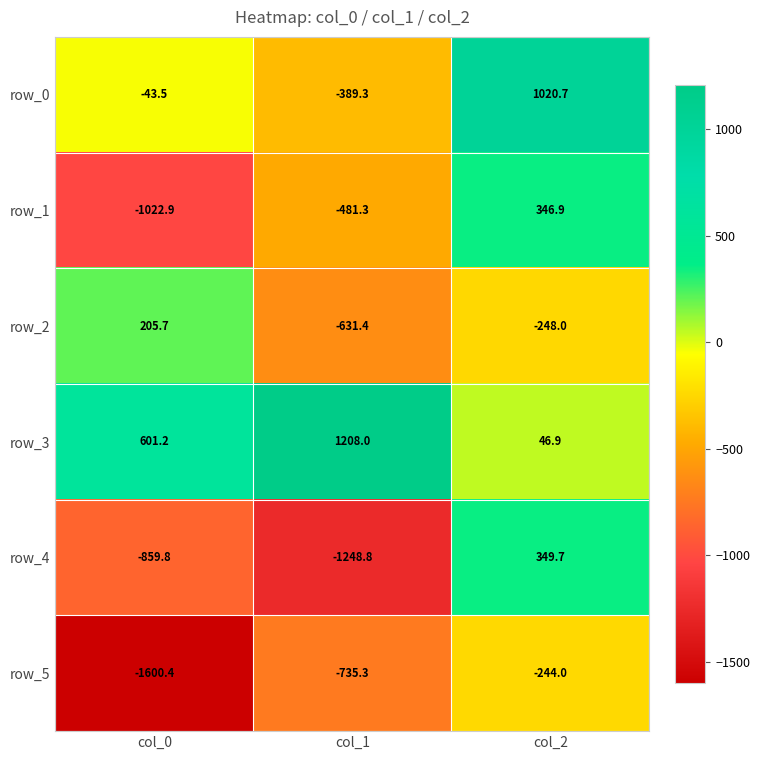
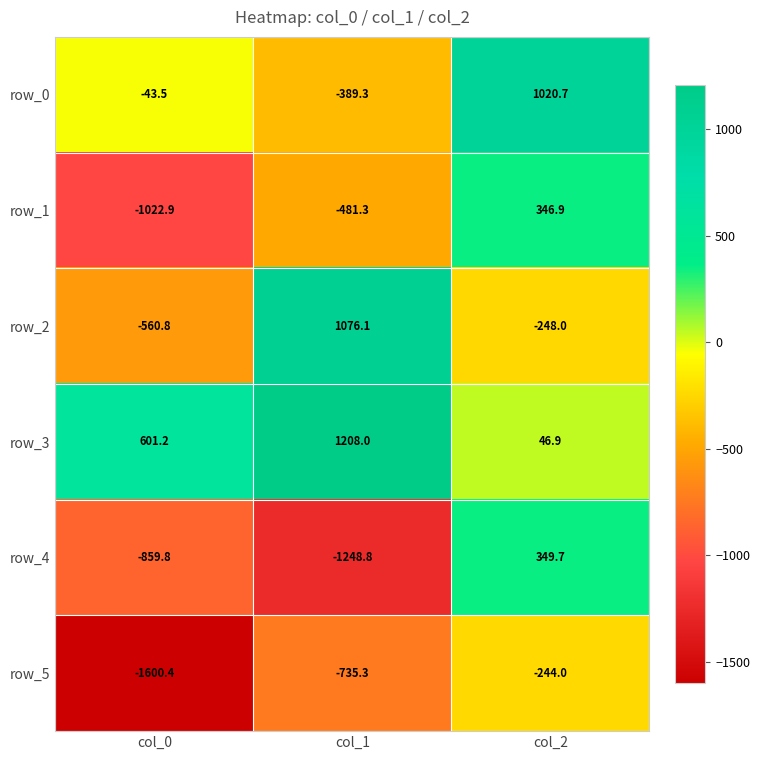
row_2, col_0: 205.7 -> -560.8
row_2, col_1: -631.4 -> 1076.1
